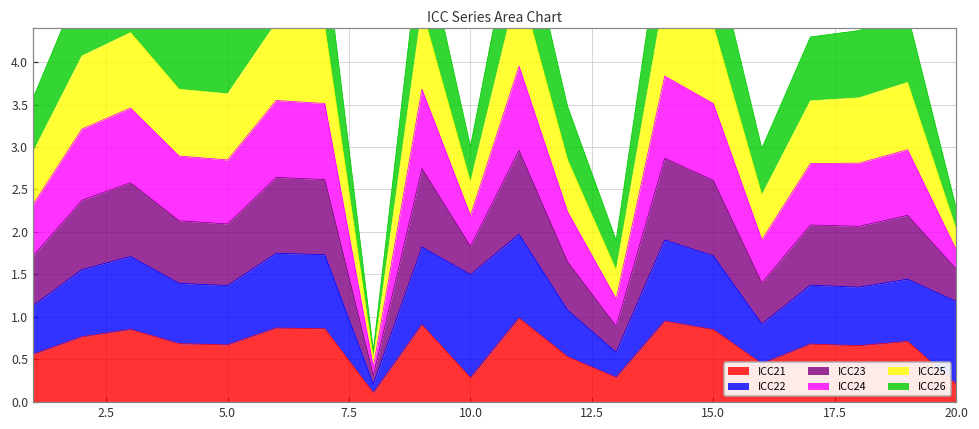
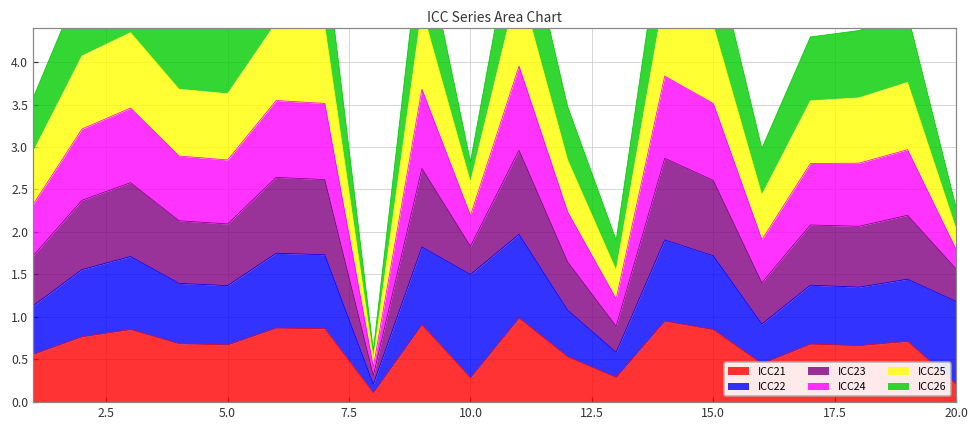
ICC26, 10.0: 0.4 -> 0.2
